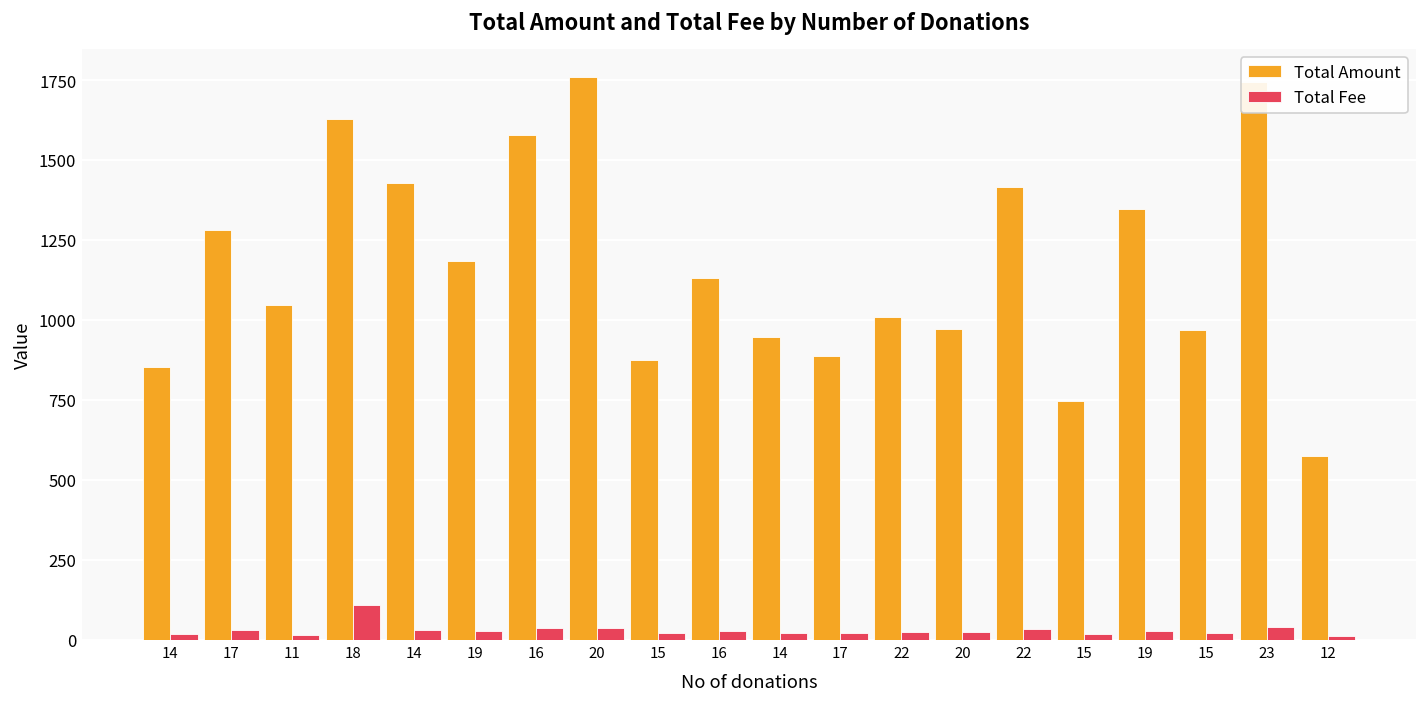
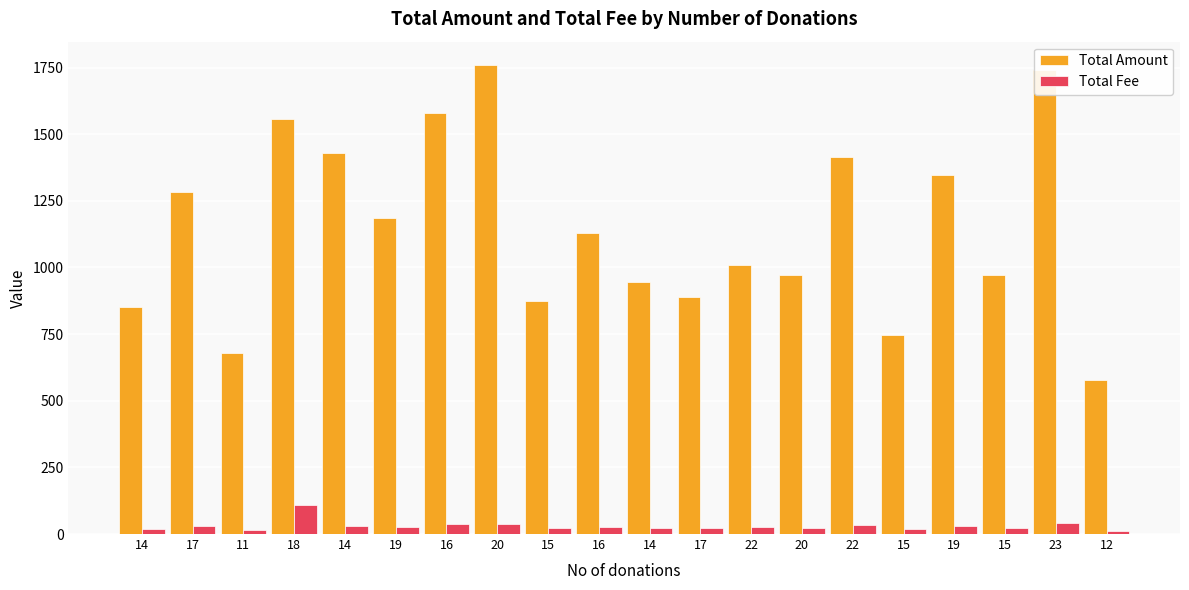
Total Amount, 11: 1050 -> 680
Total Amount, 18: 1630 -> 1560
